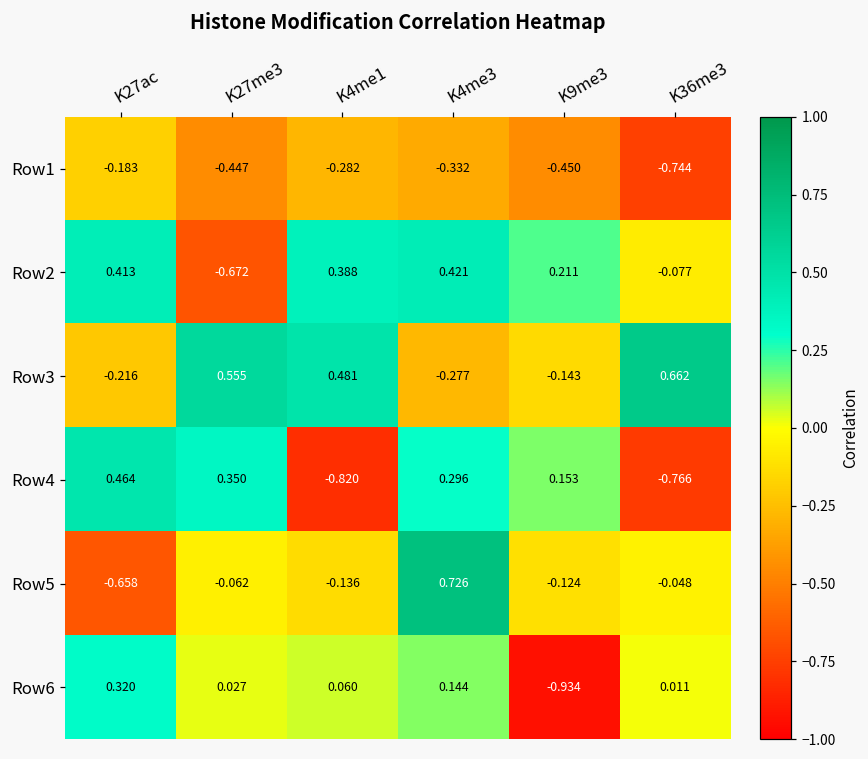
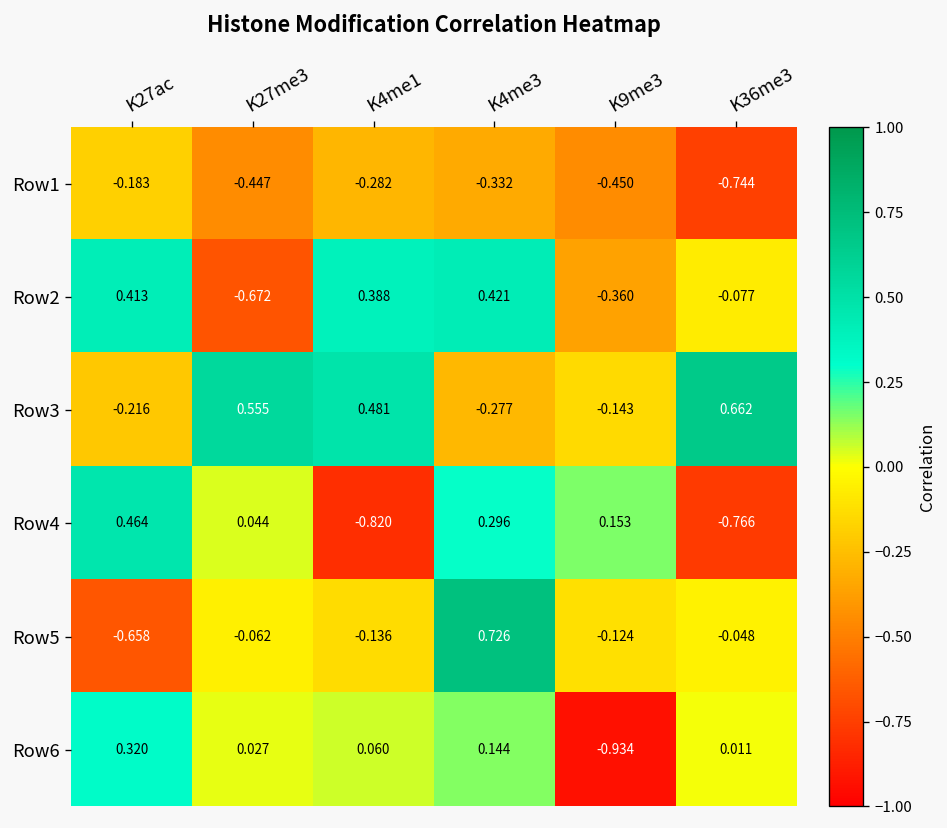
Row2, K9me3: 0.211 -> -0.360
Row4, K27me3: 0.350 -> 0.044
